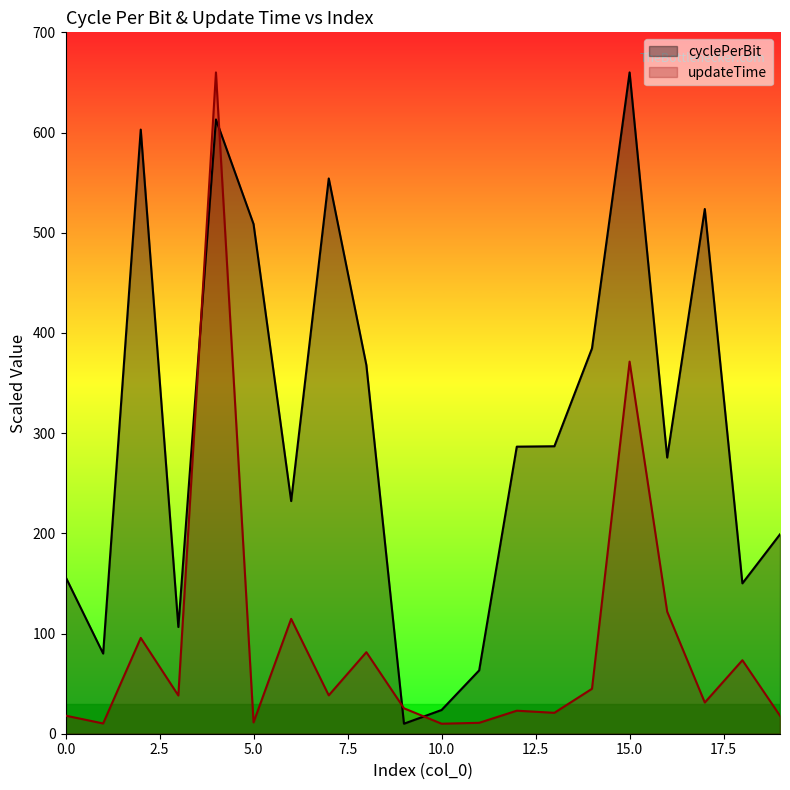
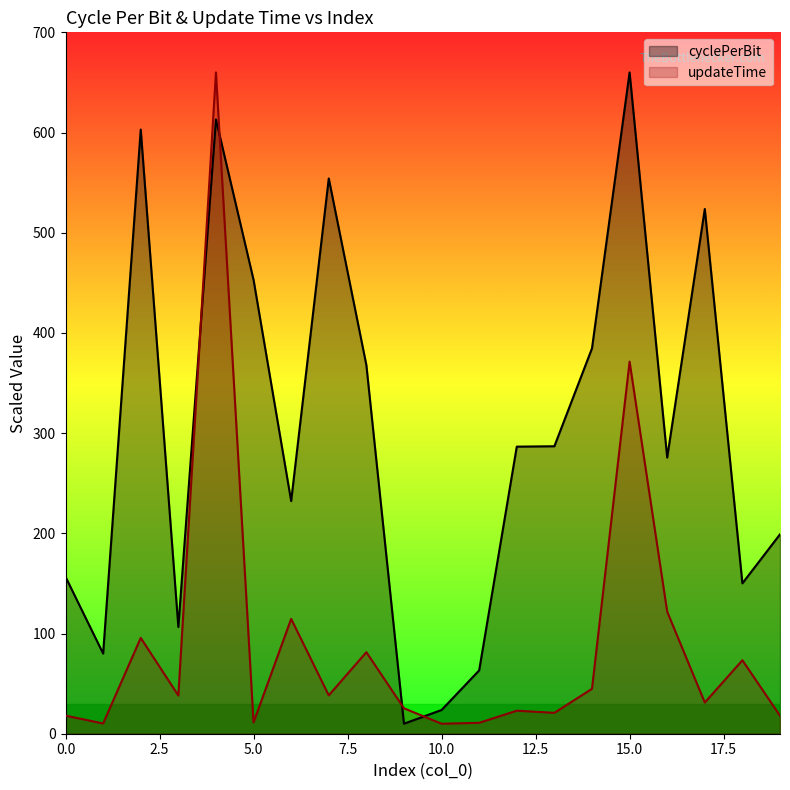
cyclePerBit, 5.0: 509 -> 453
